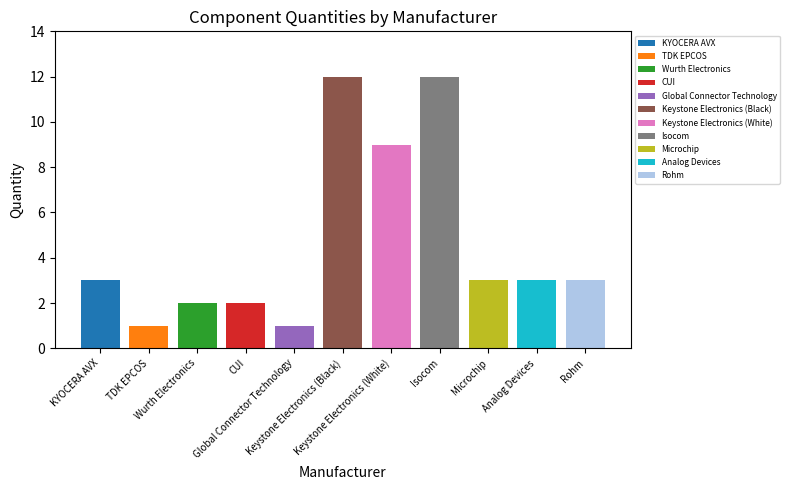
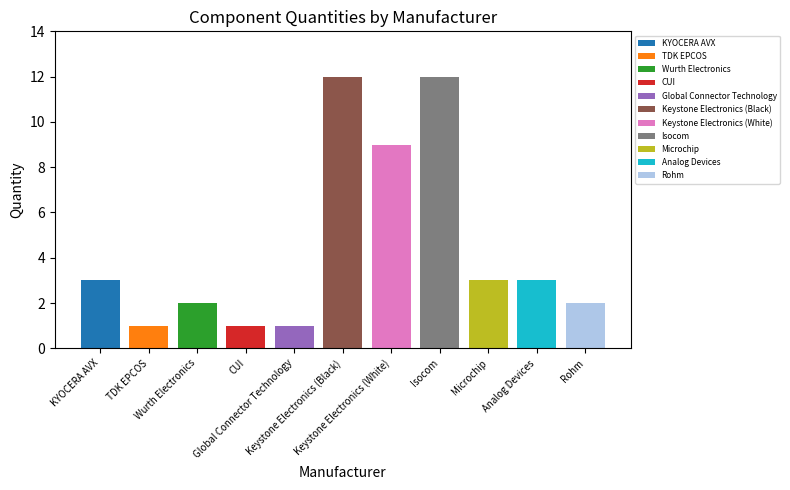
CUI: 2 -> 1
Rohm: 3 -> 2
